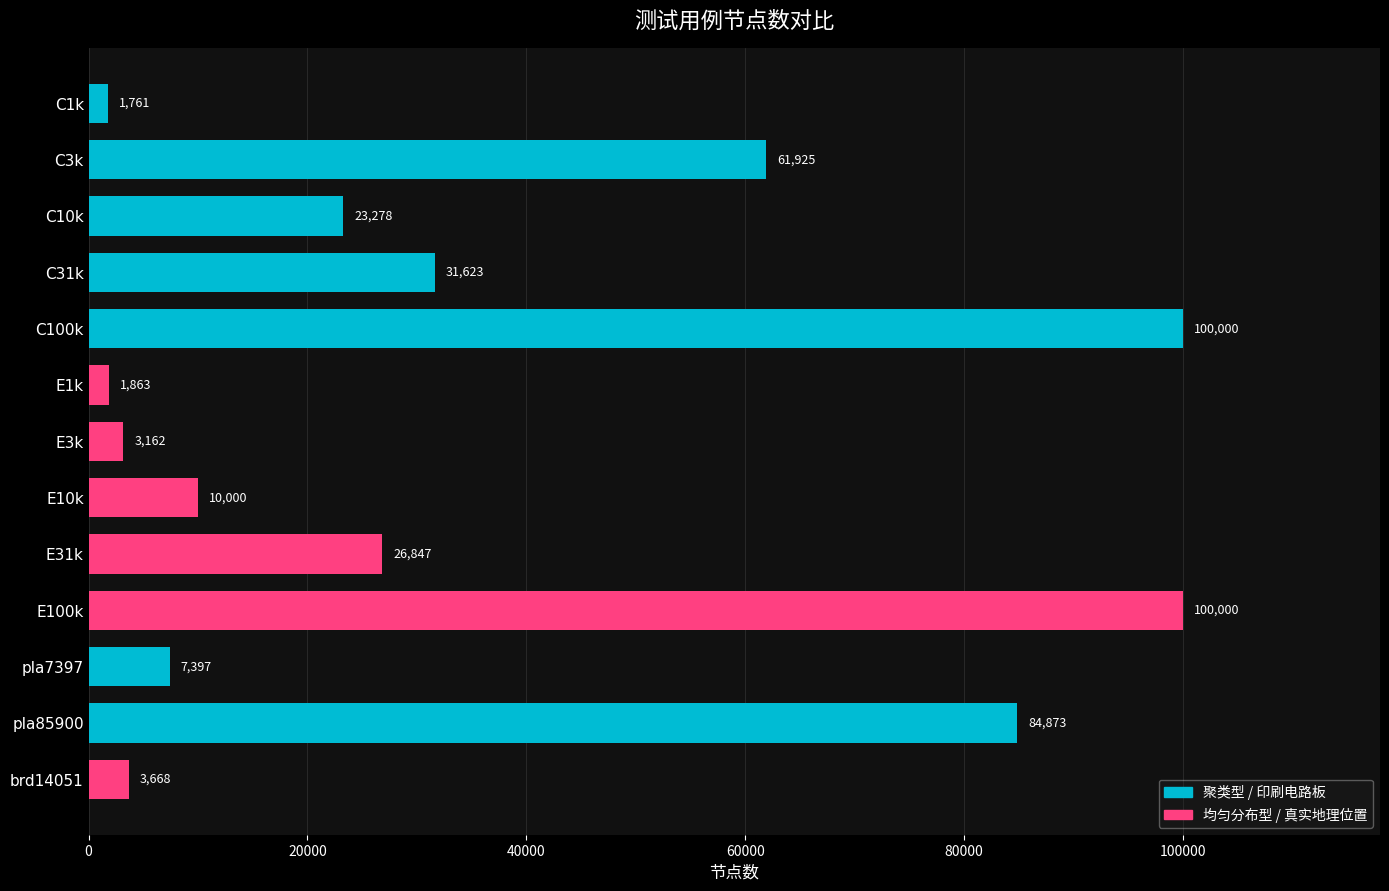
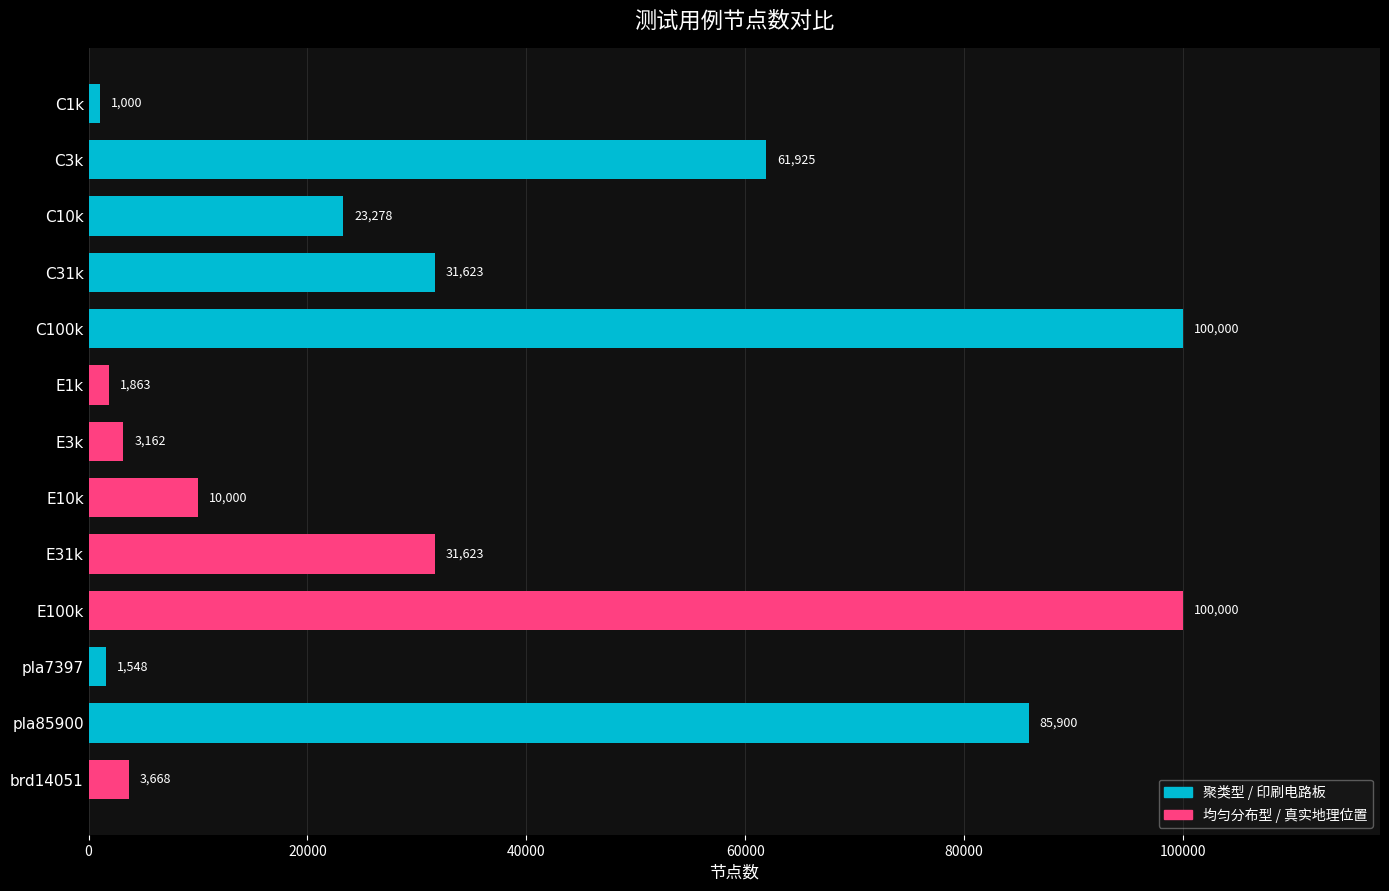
C1k: 1,761 -> 1,000
E31k: 26,847 -> 31,623
pla7397: 7,397 -> 1,548
pla85900: 84,873 -> 85,900
